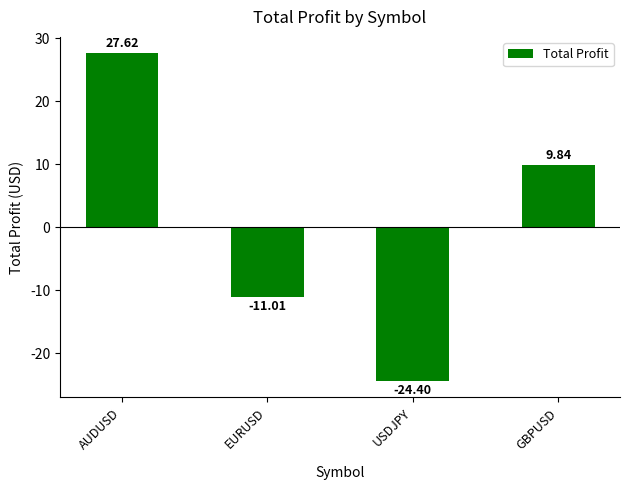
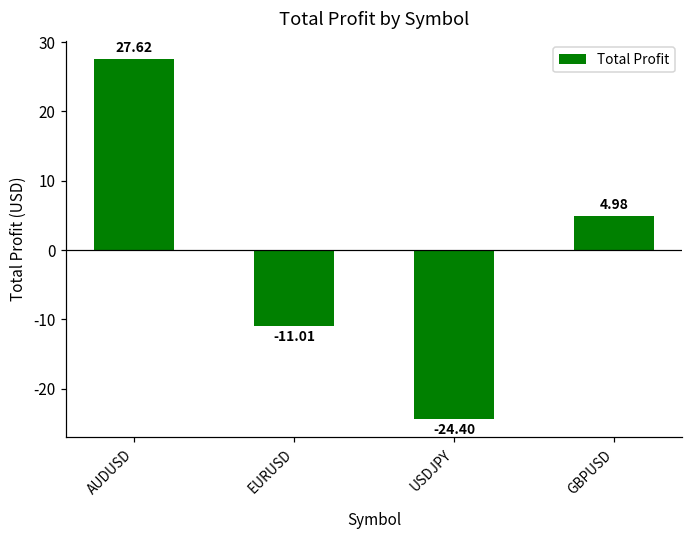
GBPUSD: 9.84 -> 4.98
